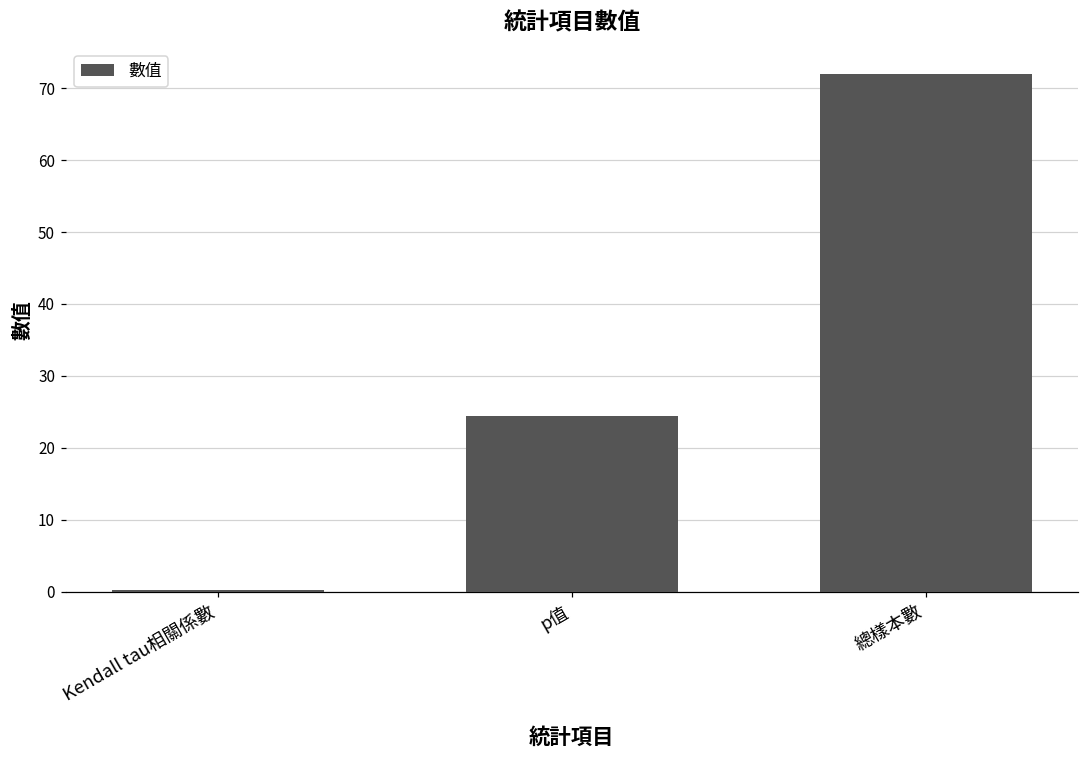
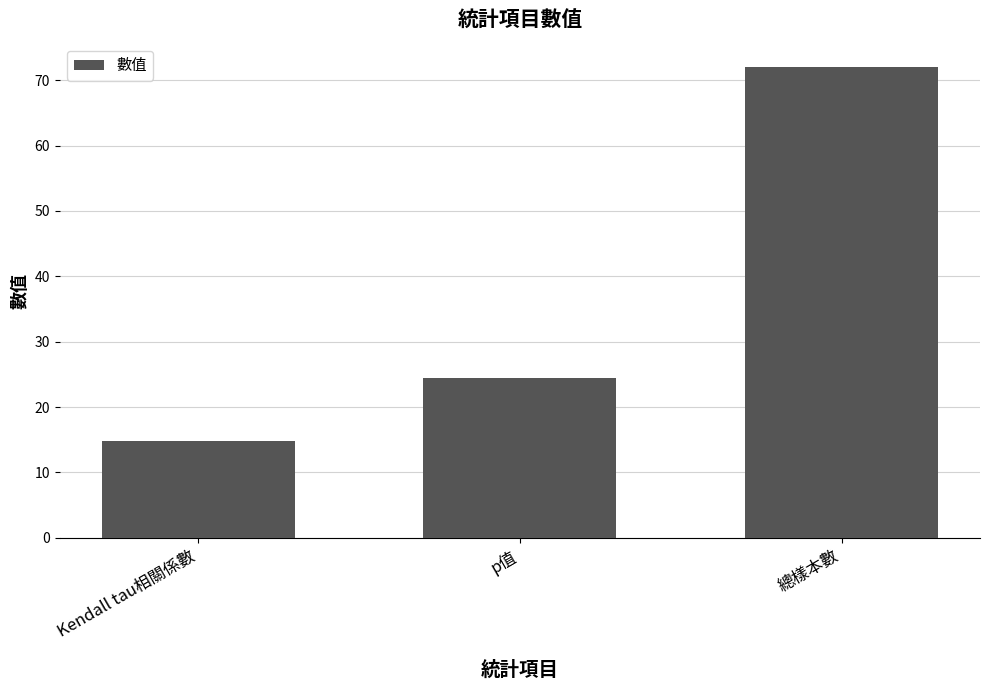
Kendall tau相關係數: 0 -> 15
